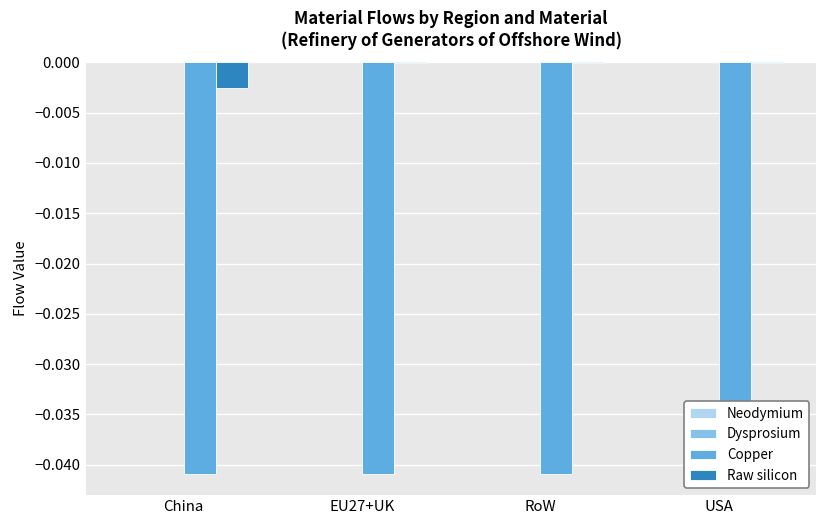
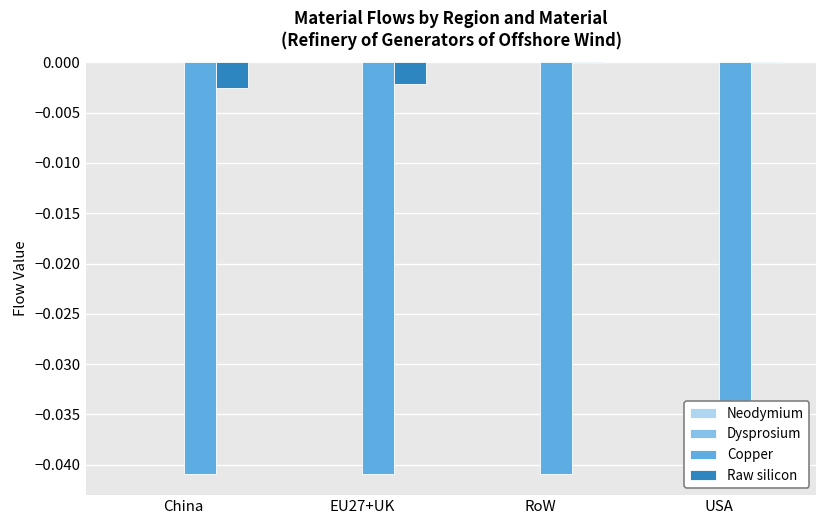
Raw silicon, EU27+UK: 0.000 -> -0.002
